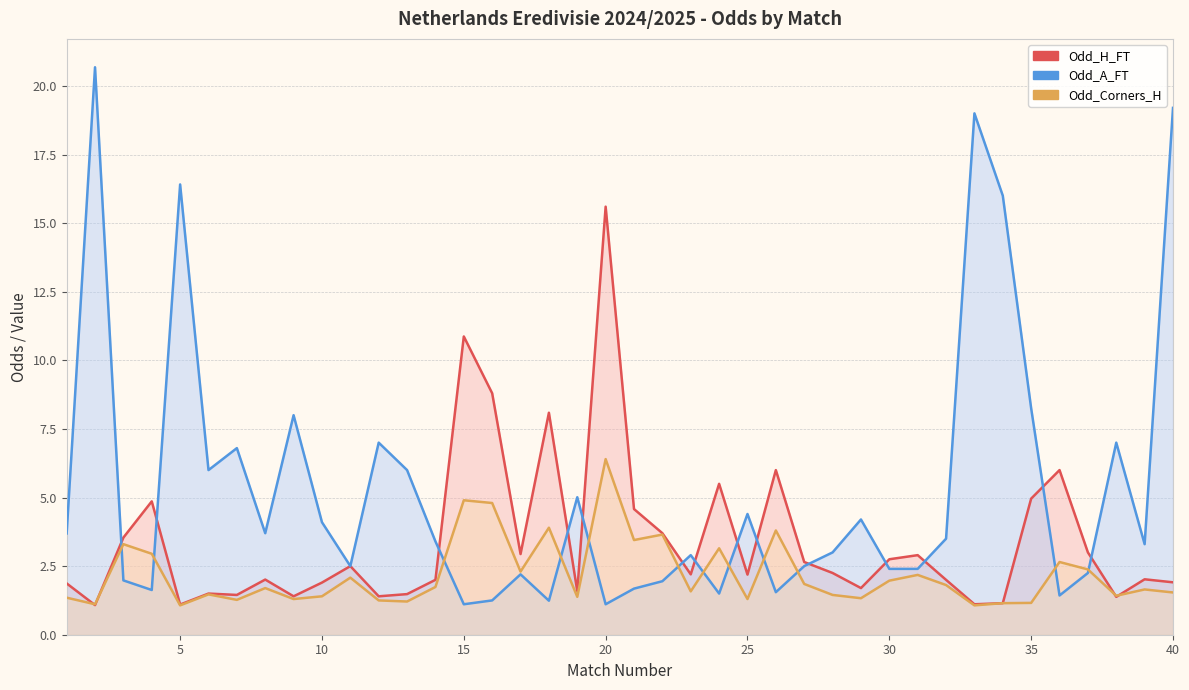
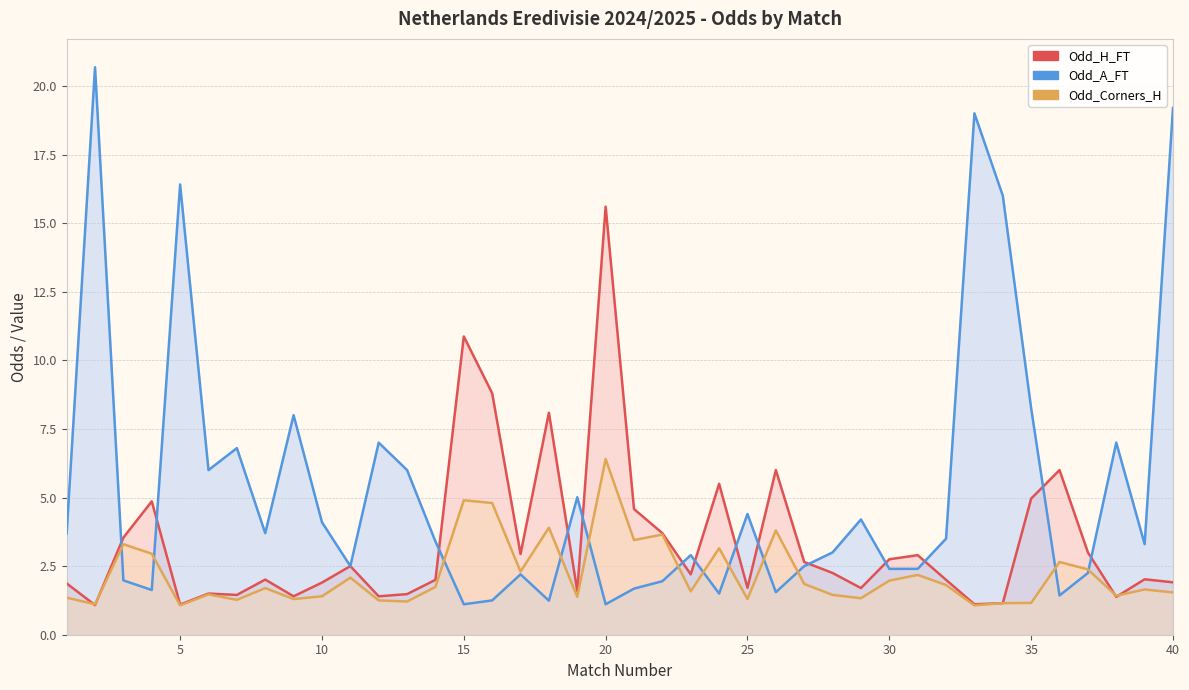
Odd_H_FT, 25: 2.2 -> 1.7
